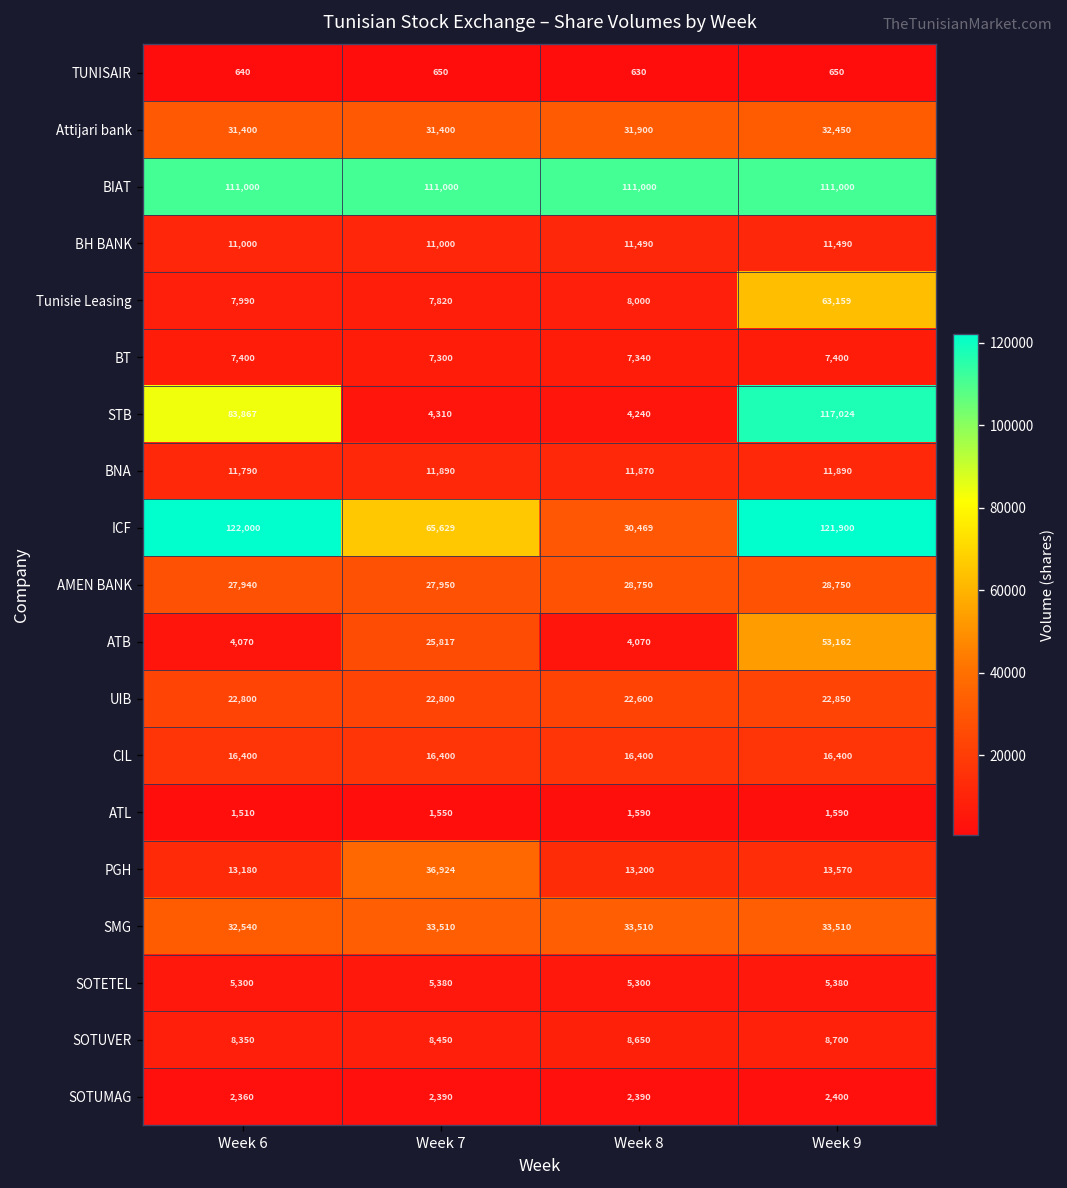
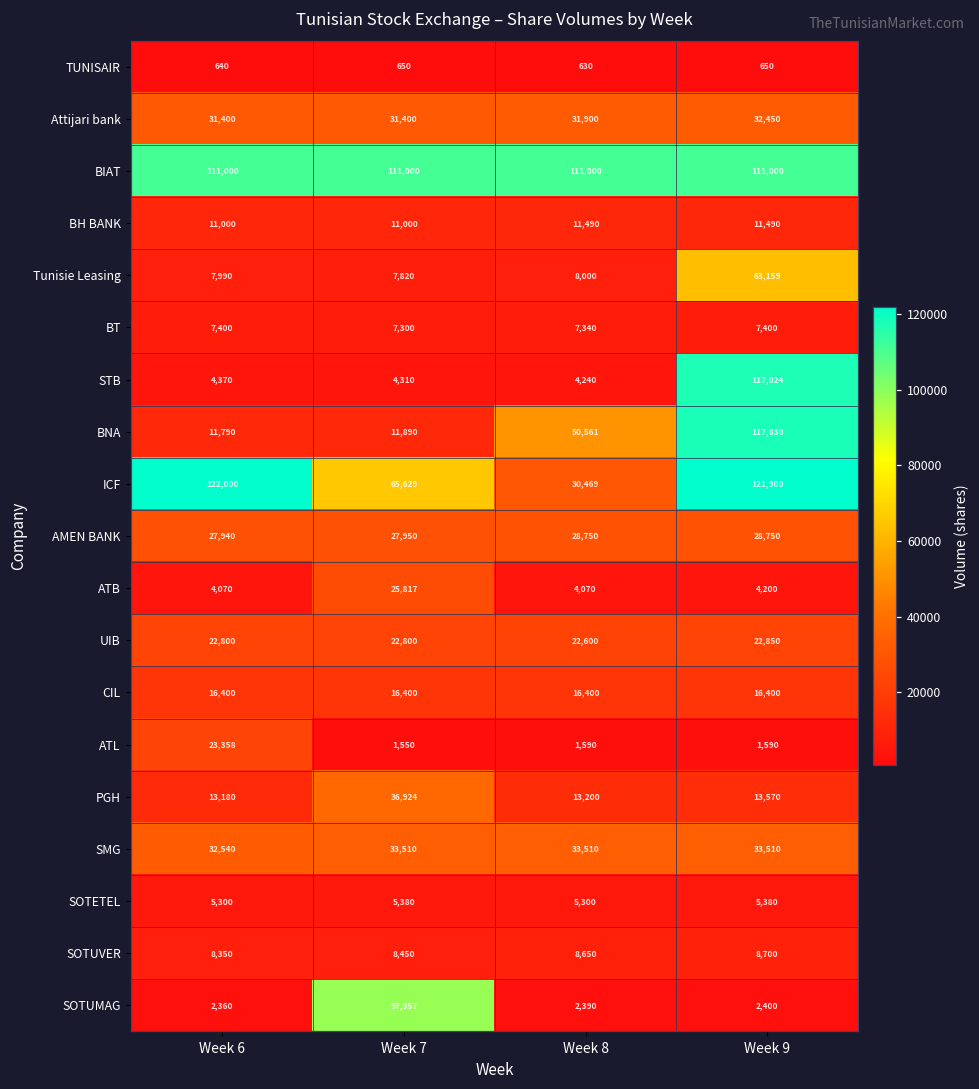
STB, Week 6: 83,867 -> 4,370
BNA, Week 8: 11,870 -> 50,561
BNA, Week 9: 11,890 -> 117,830
ATB, Week 9: 53,162 -> 4,200
ATL, Week 6: 1,510 -> 23,358
SOTUMAG, Week 7: 2,390 -> 97,957
